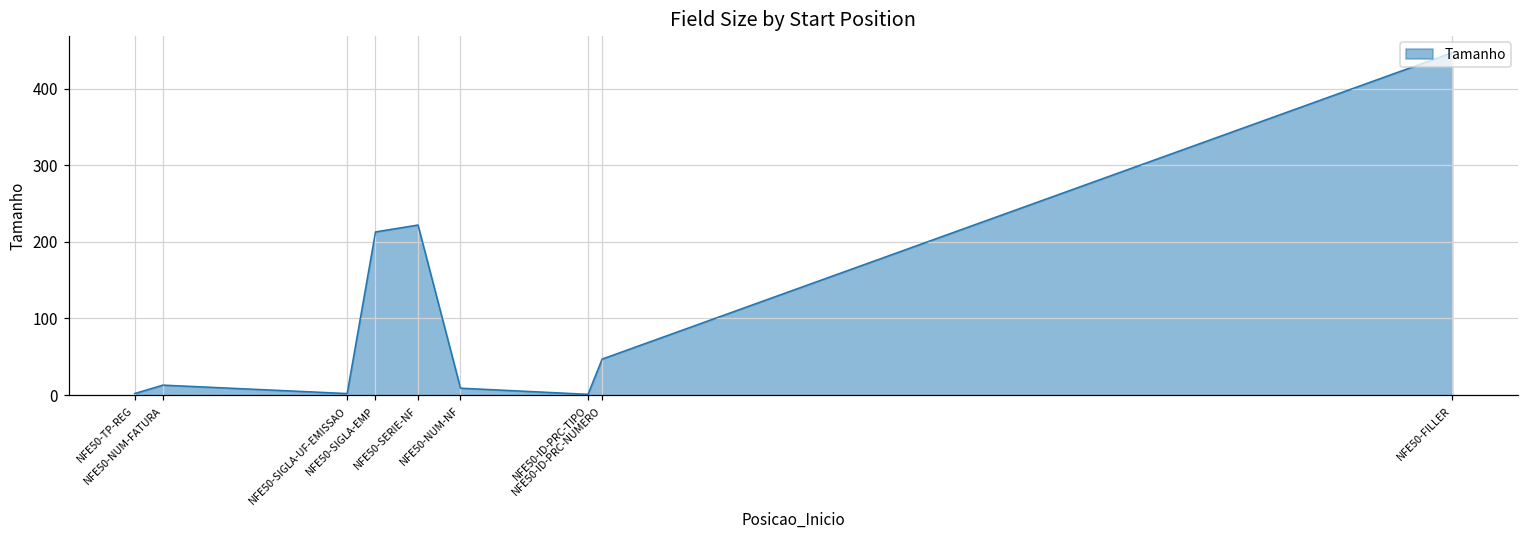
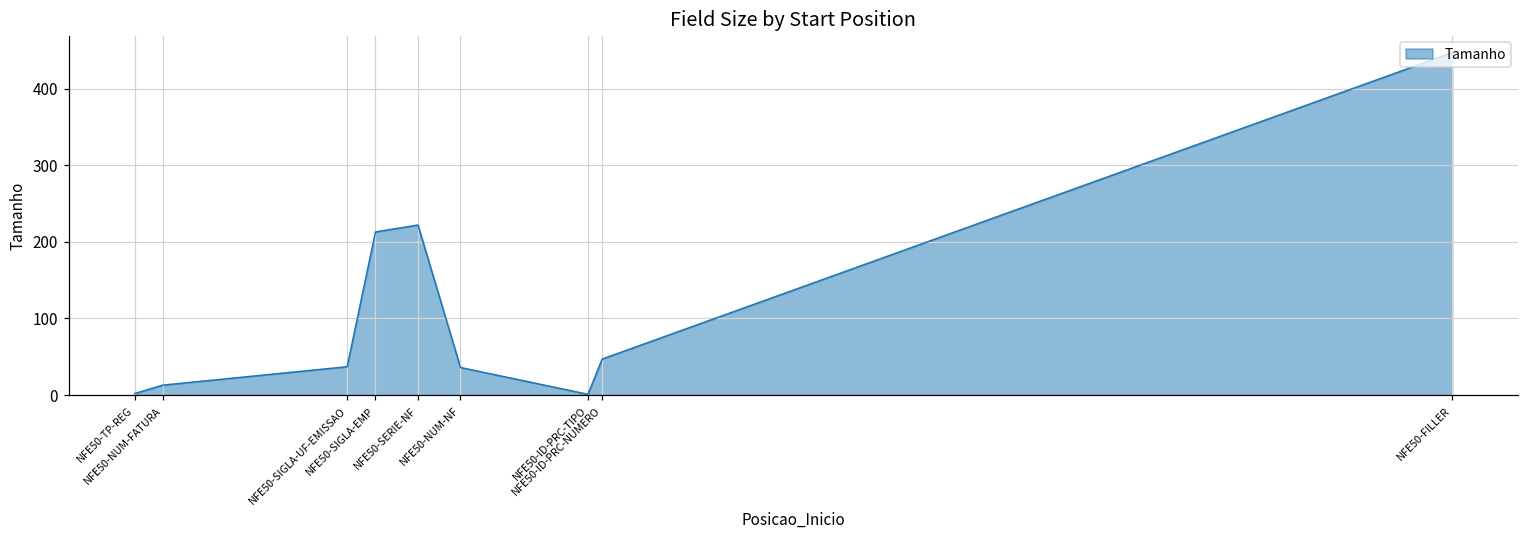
NFE50-SIGLA-UF-EMISSAO: 0 -> 40
NFE50-NUM-NF: 10 -> 40
